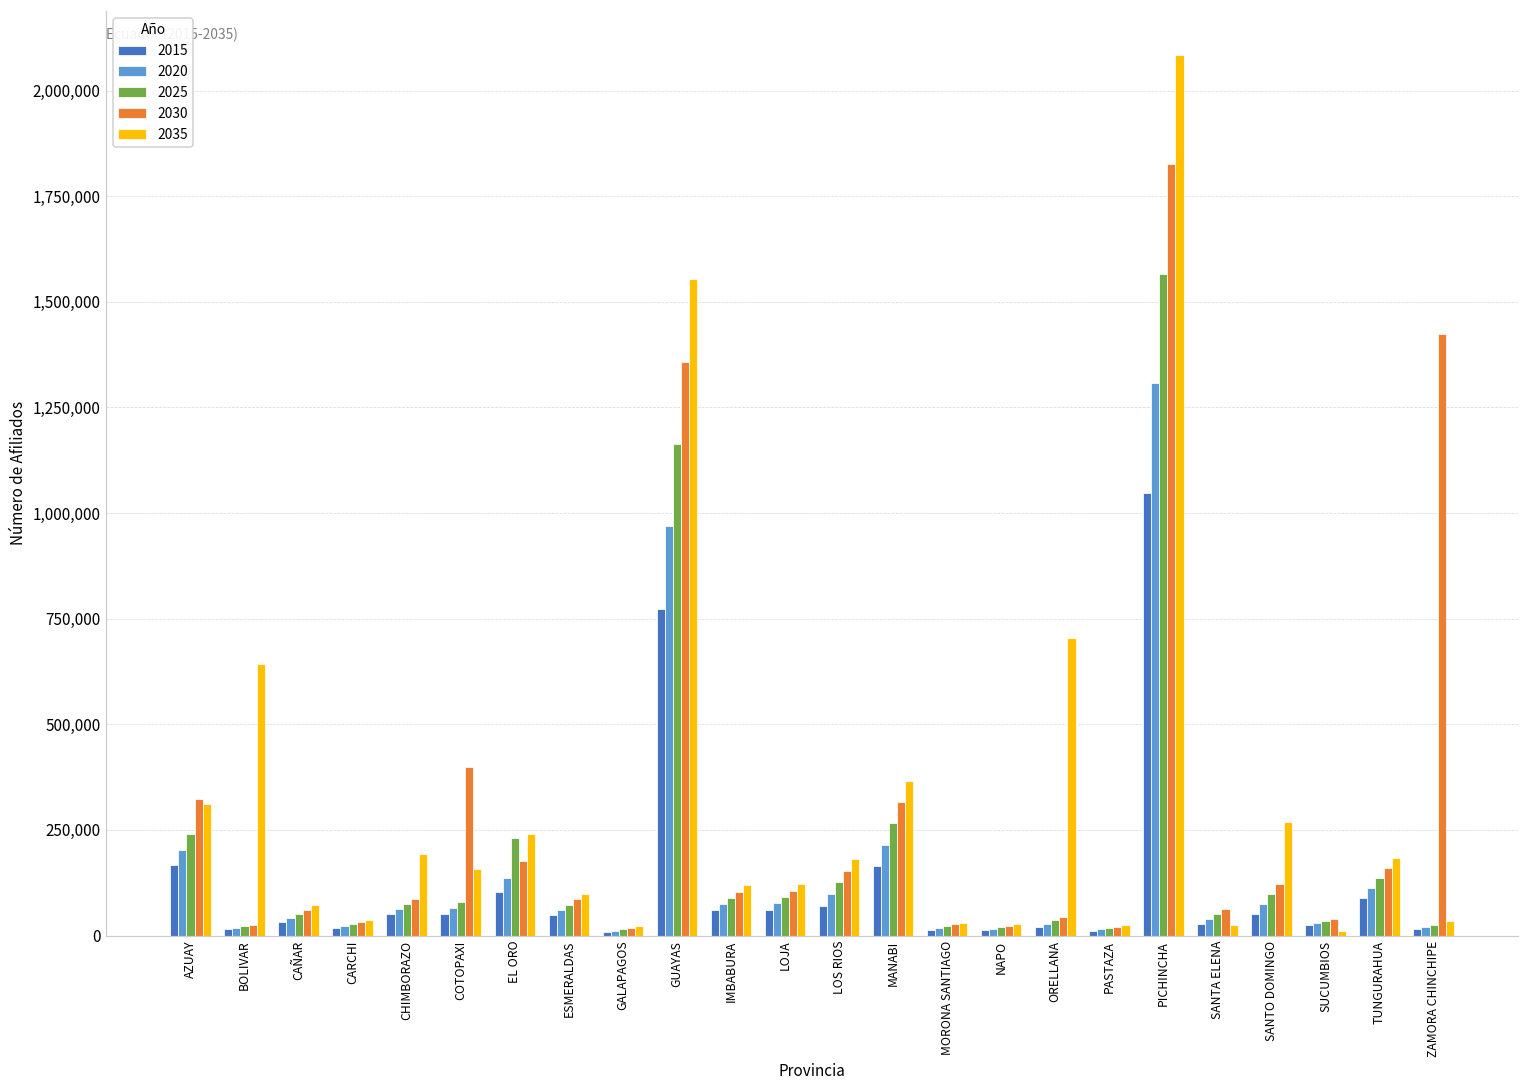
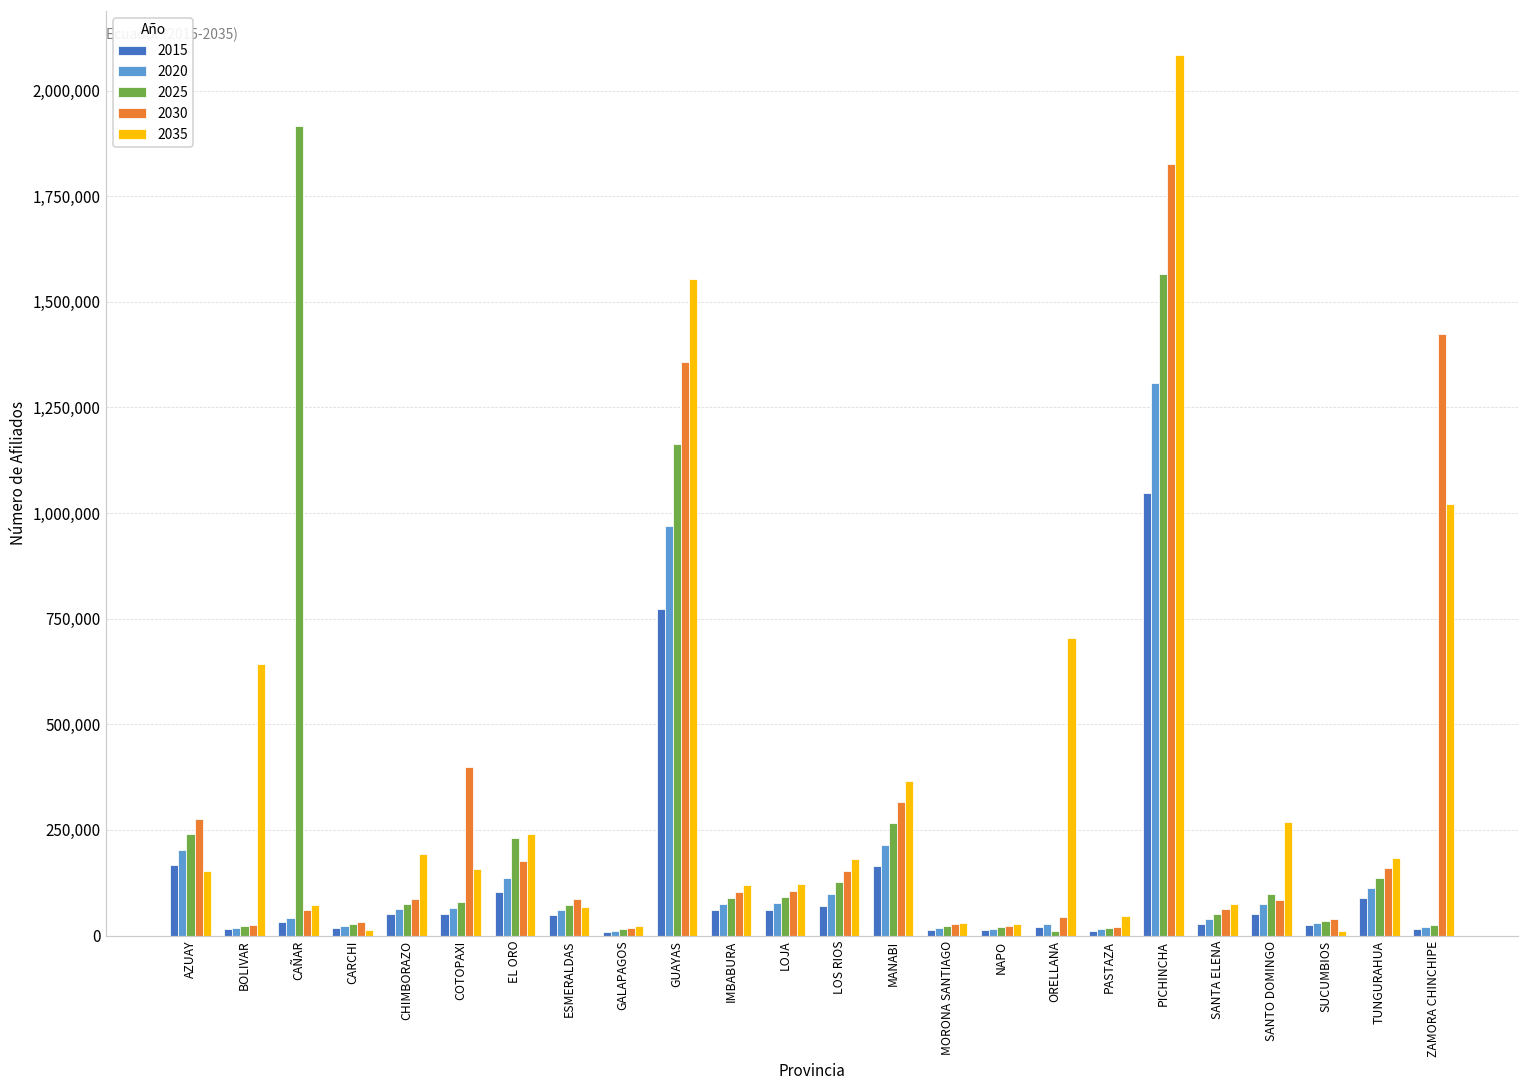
2030, AZUAY: 320,000 -> 280,000
2035, AZUAY: 310,000 -> 150,000
2025, CAÑAR: 50,000 -> 1,920,000
2035, CARCHI: 40,000 -> 10,000
2035, ESMERALDAS: 100,000 -> 70,000
2025, ORELLANA: 40,000 -> 10,000
2035, PASTAZA: 20,000 -> 50,000
2035, SANTA ELENA: 20,000 -> 80,000
2030, SANTO DOMINGO: 120,000 -> 80,000
2035, ZAMORA CHINCHIPE: 30,000 -> 1,020,000
